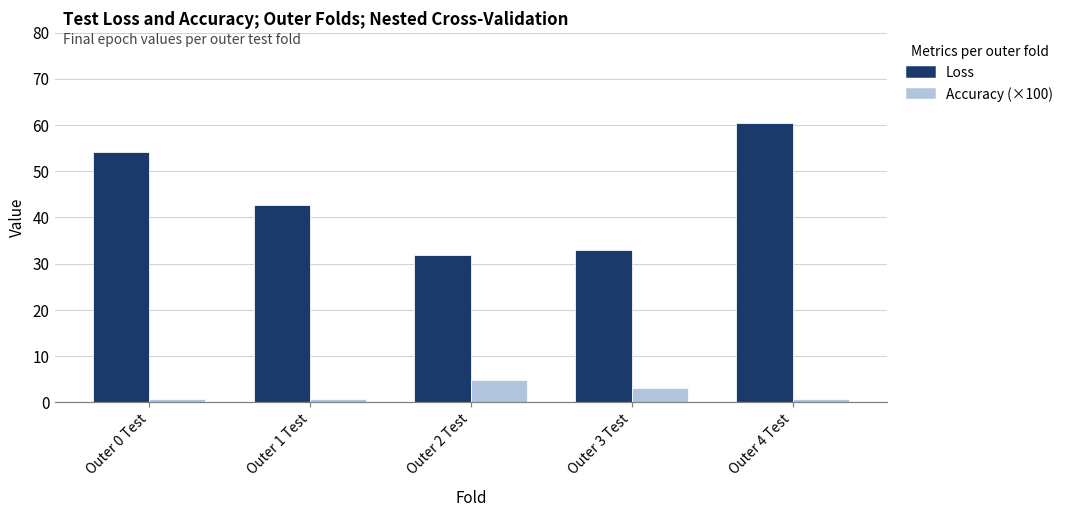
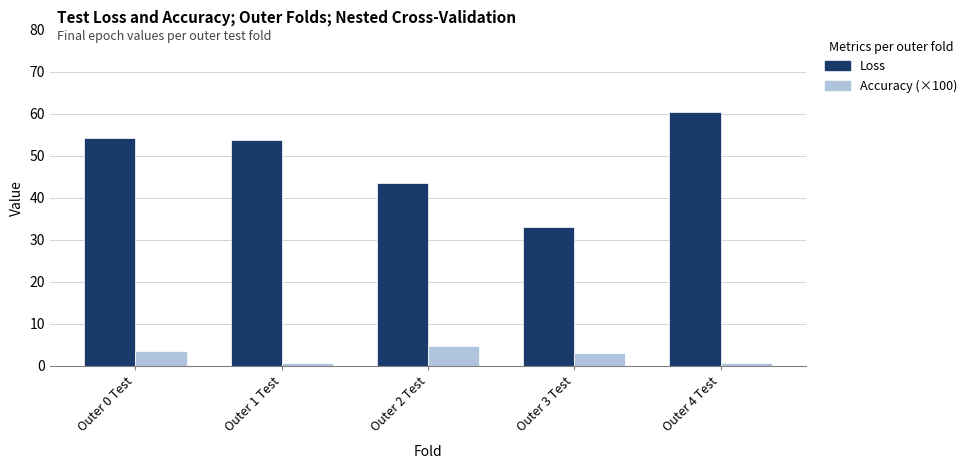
Accuracy (×100), Outer 0 Test: 1 -> 3
Loss, Outer 1 Test: 43 -> 54
Loss, Outer 2 Test: 32 -> 43
